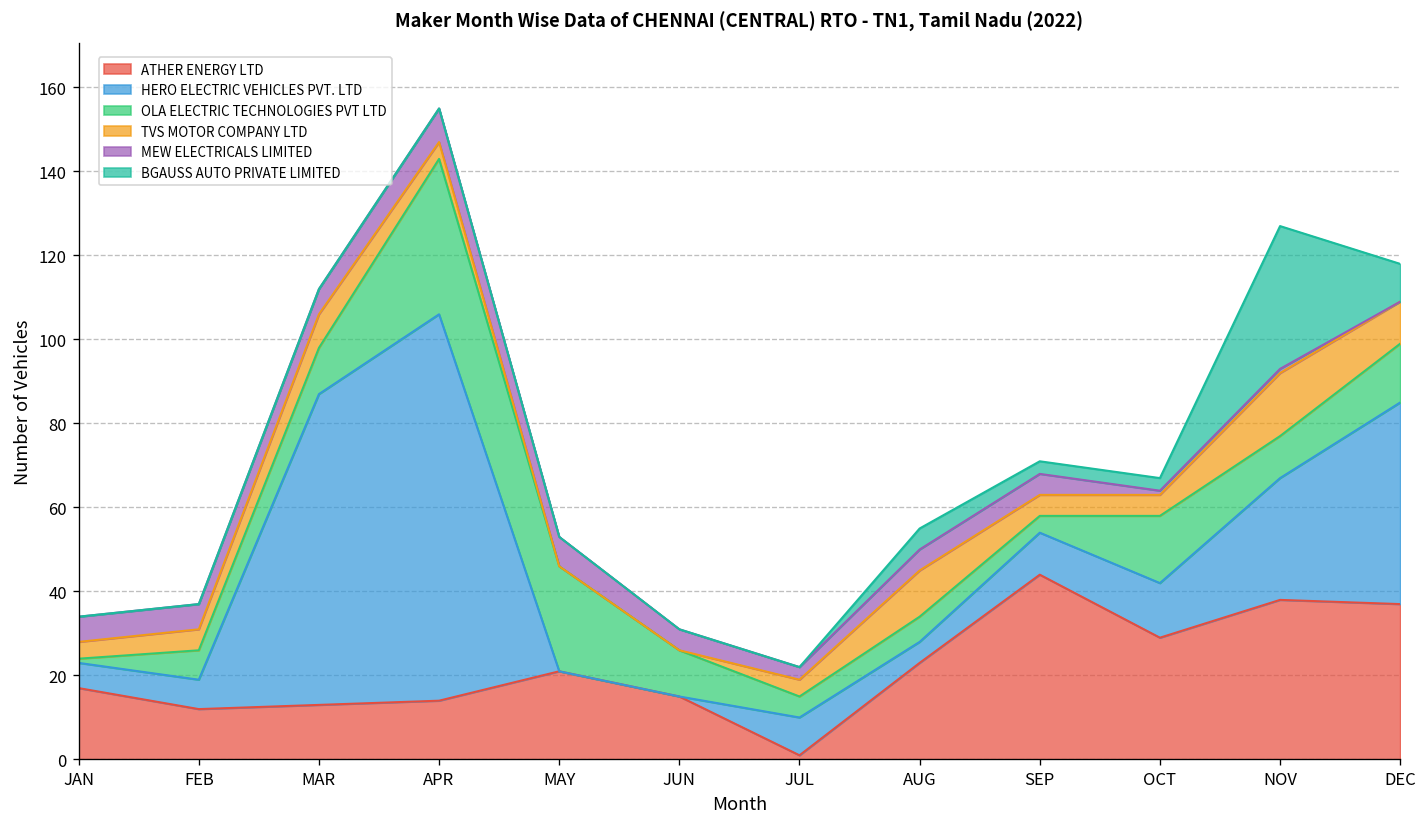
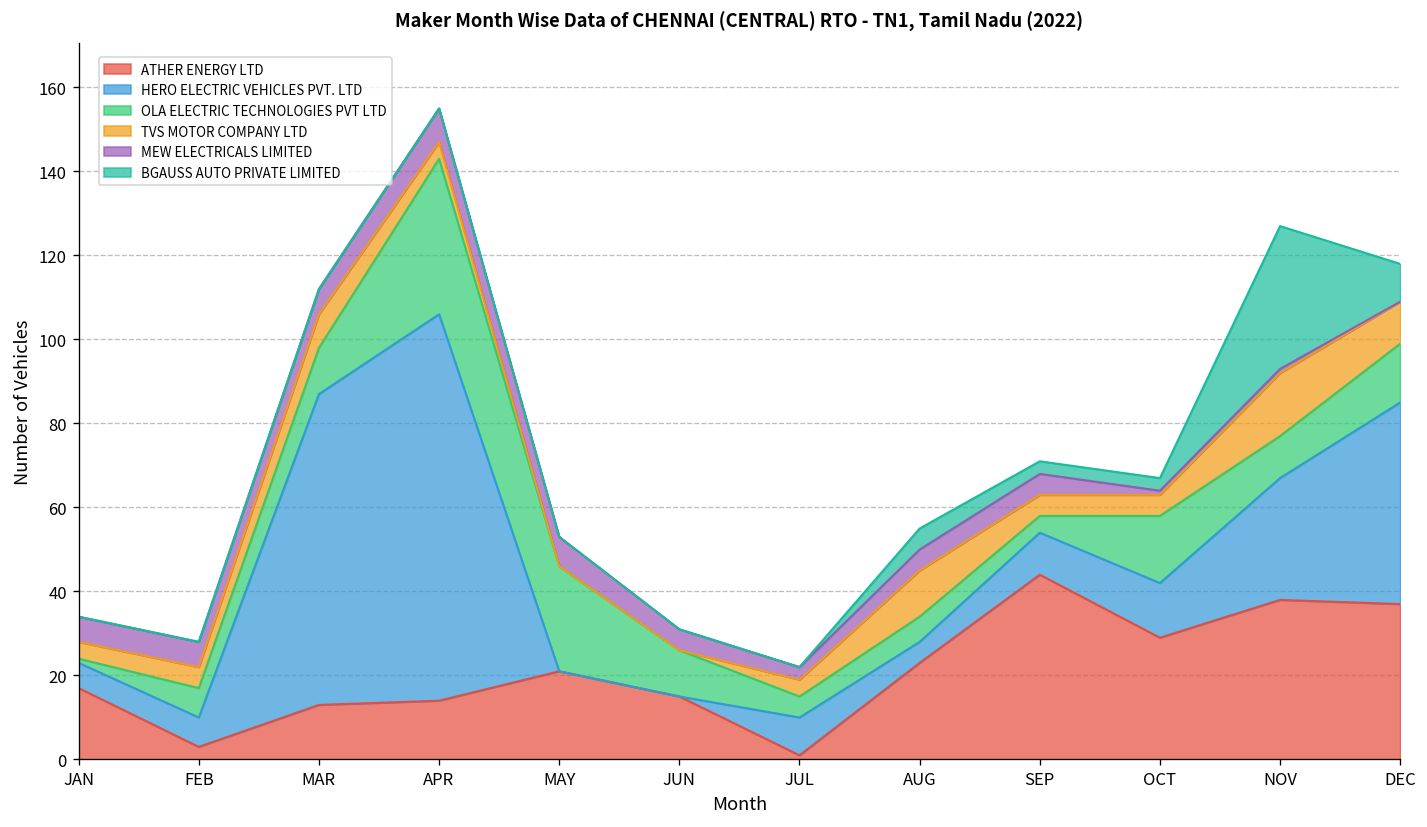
ATHER ENERGY LTD, FEB: 12 -> 3
